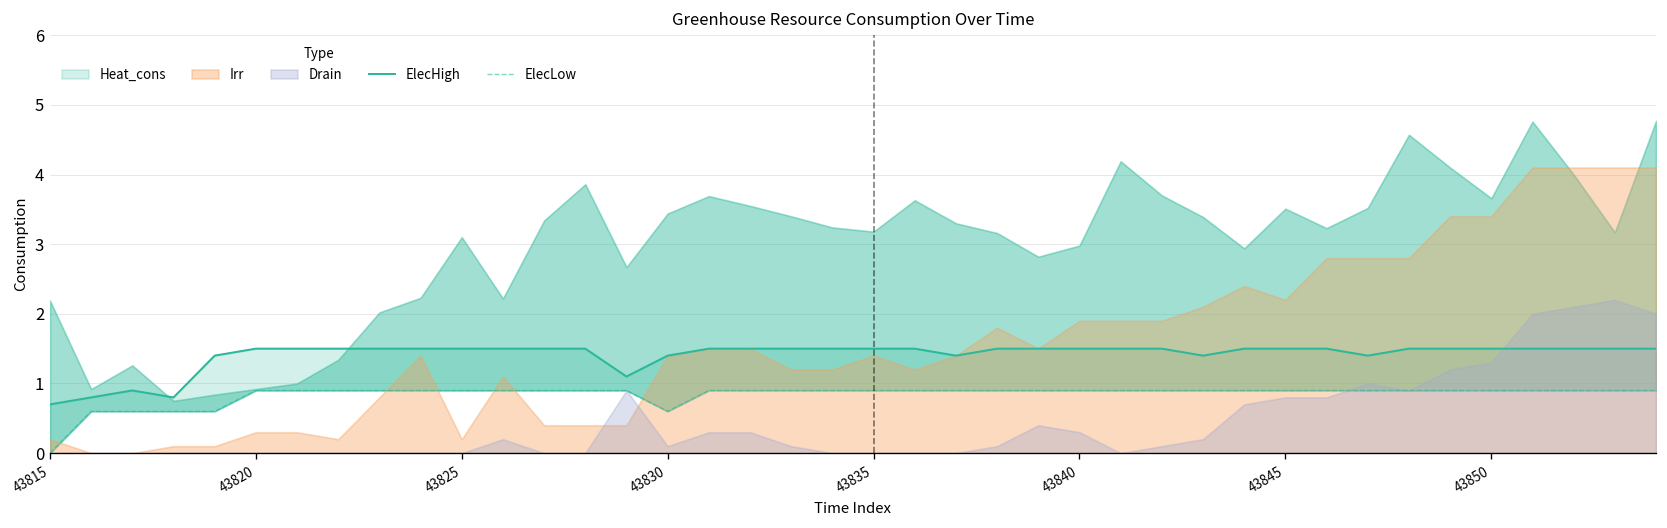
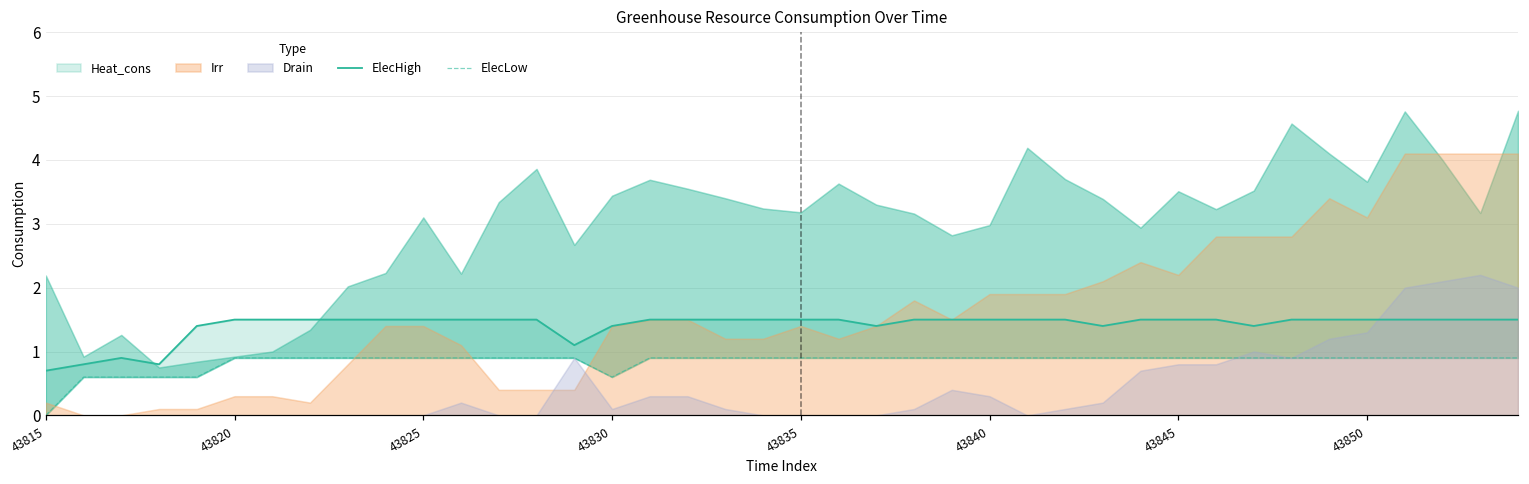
Irr, 43825: 0.2 -> 1.4
Irr, 43850: 3.4 -> 3.1
